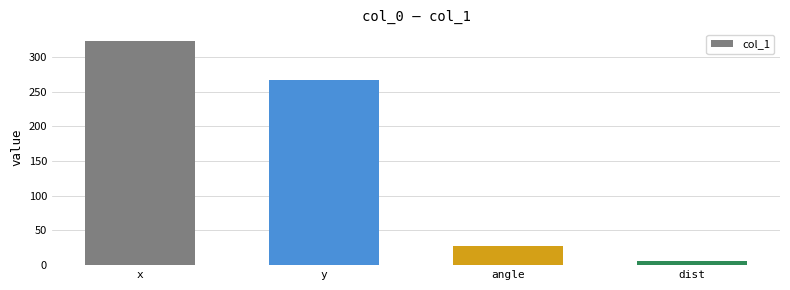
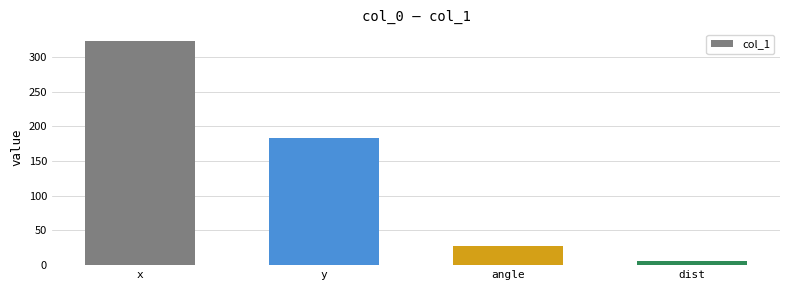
y: 270 -> 180
